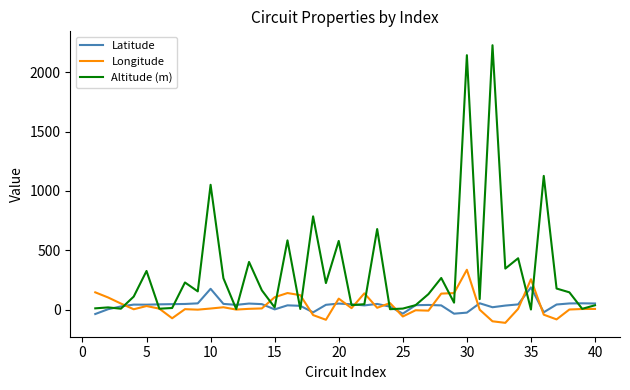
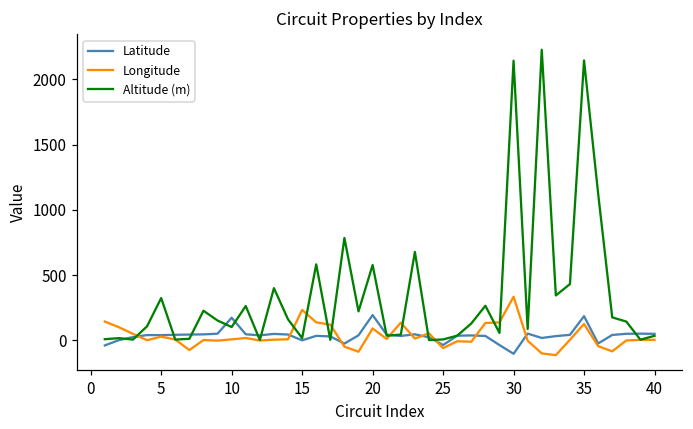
Altitude (m), 10: 1050 -> 100
Longitude, 15: 100 -> 230
Latitude, 20: 50 -> 190
Latitude, 30: -30 -> -100
Longitude, 35: 260 -> 130
Altitude (m), 35: 0 -> 2150
